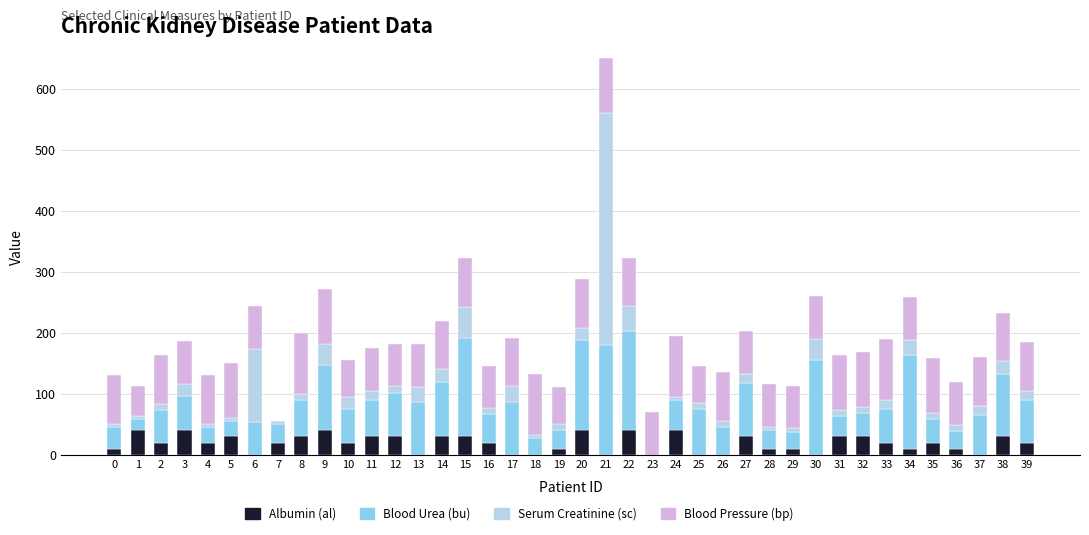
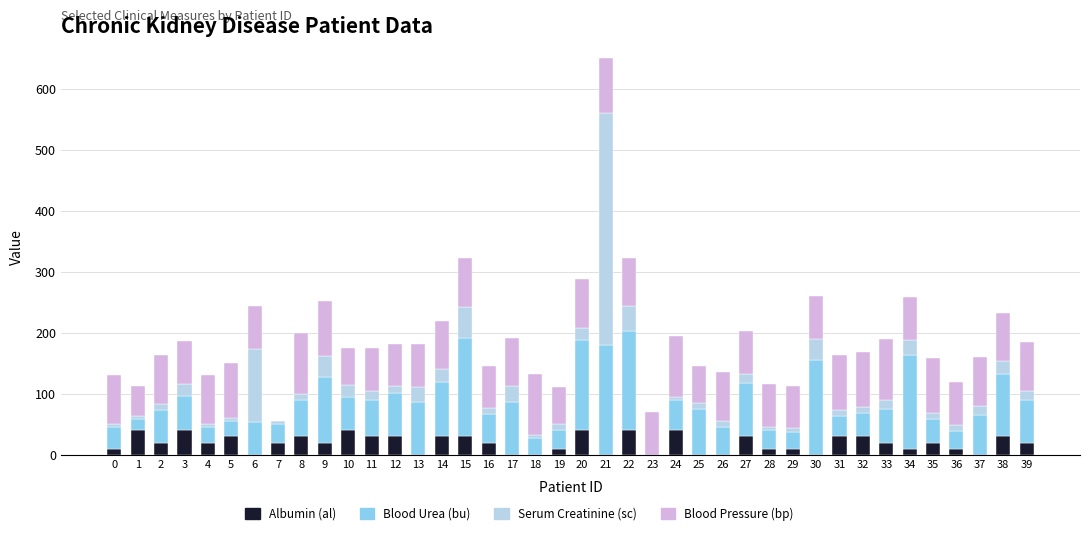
Albumin (al), 9: 40 -> 20
Albumin (al), 10: 20 -> 40
